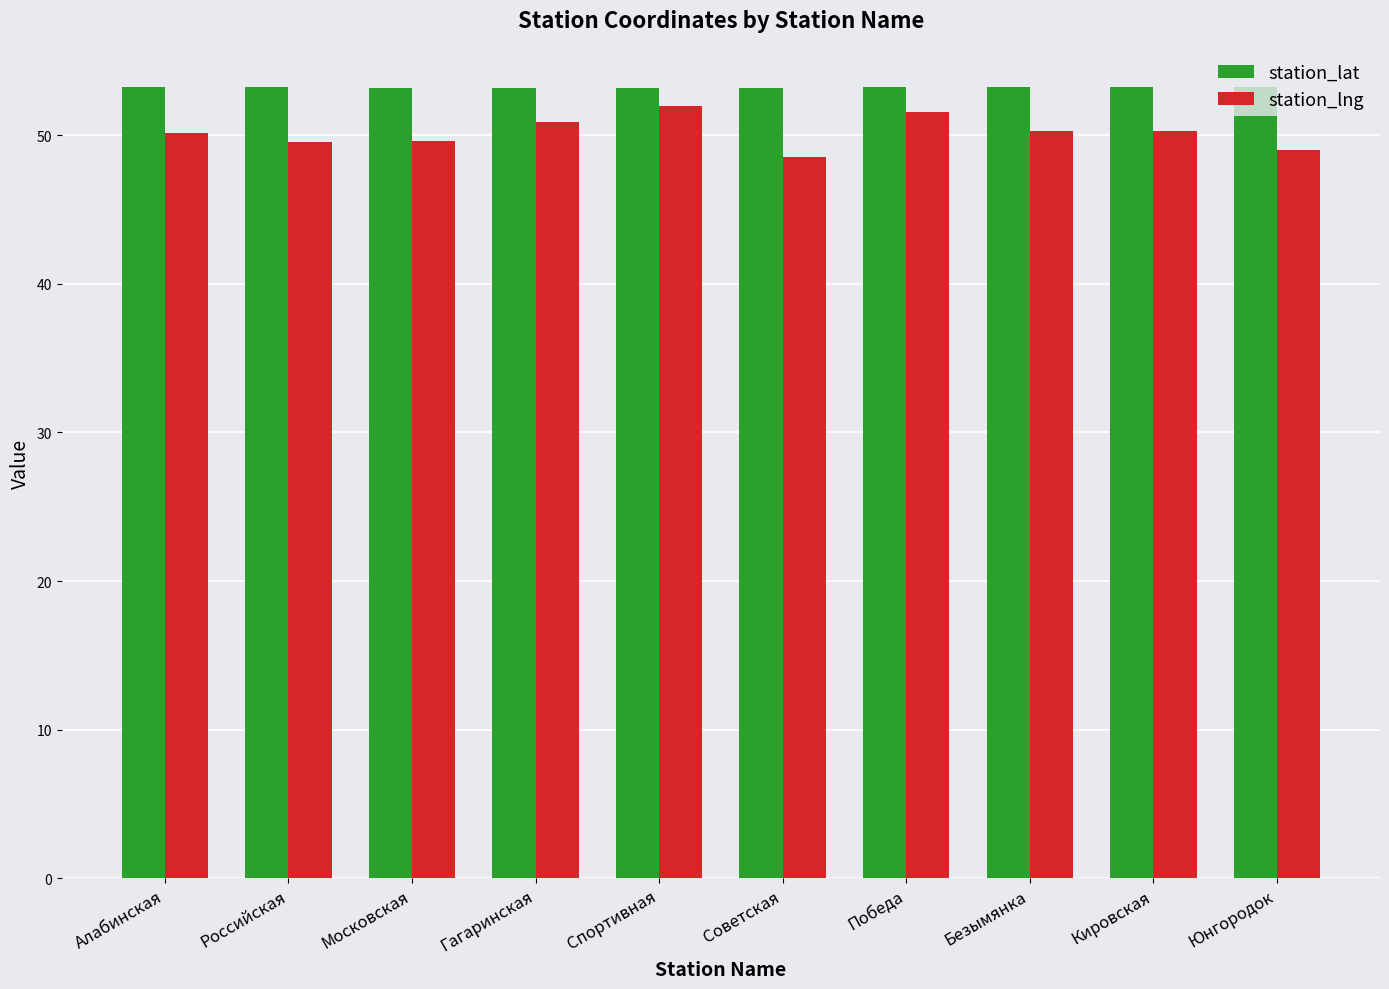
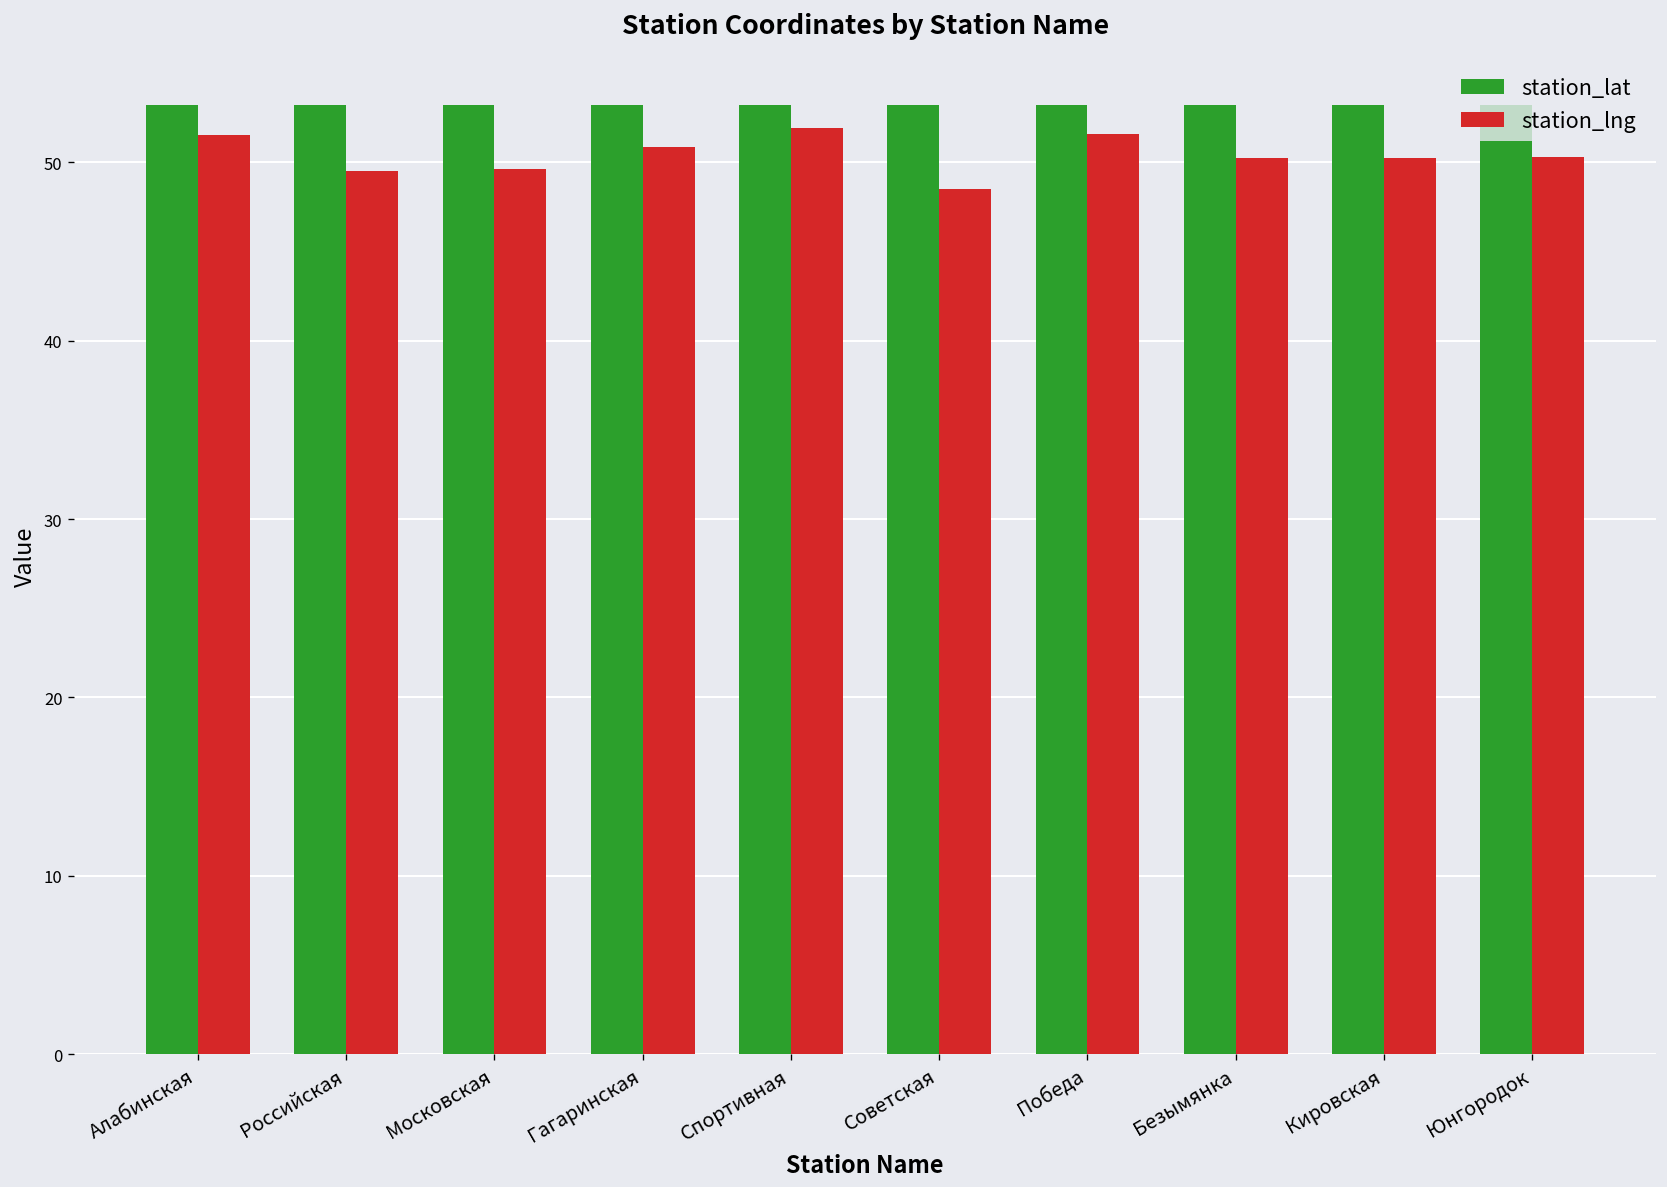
station_lng, Алабинская: 50.1 -> 51.6
station_lng, Юнгородок: 49.0 -> 50.3
